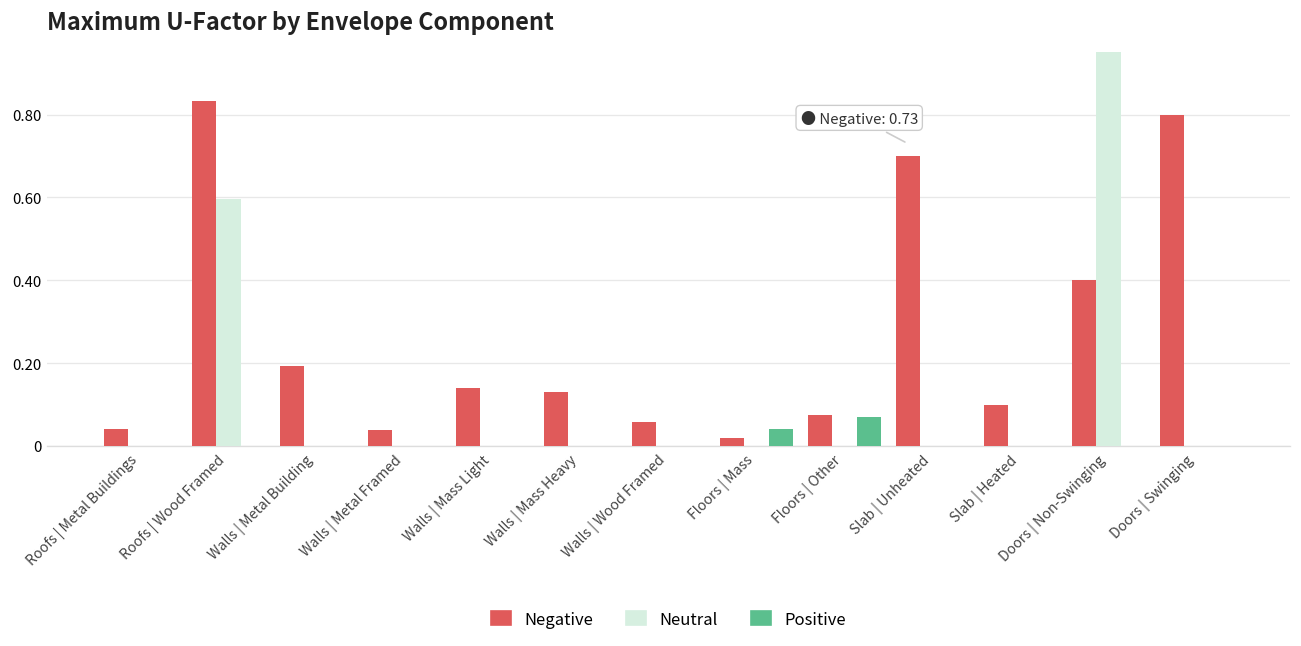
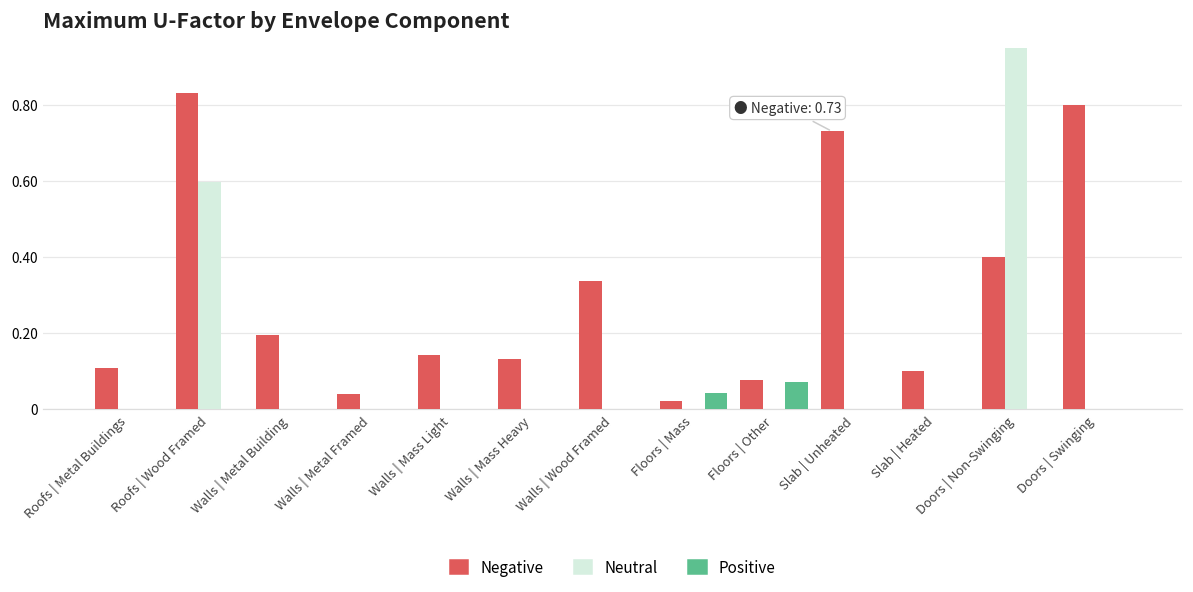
Negative, Roofs | Metal Buildings: 0.04 -> 0.11
Negative, Walls | Wood Framed: 0.06 -> 0.34
Negative, Slab | Unheated: 0.70 -> 0.73
